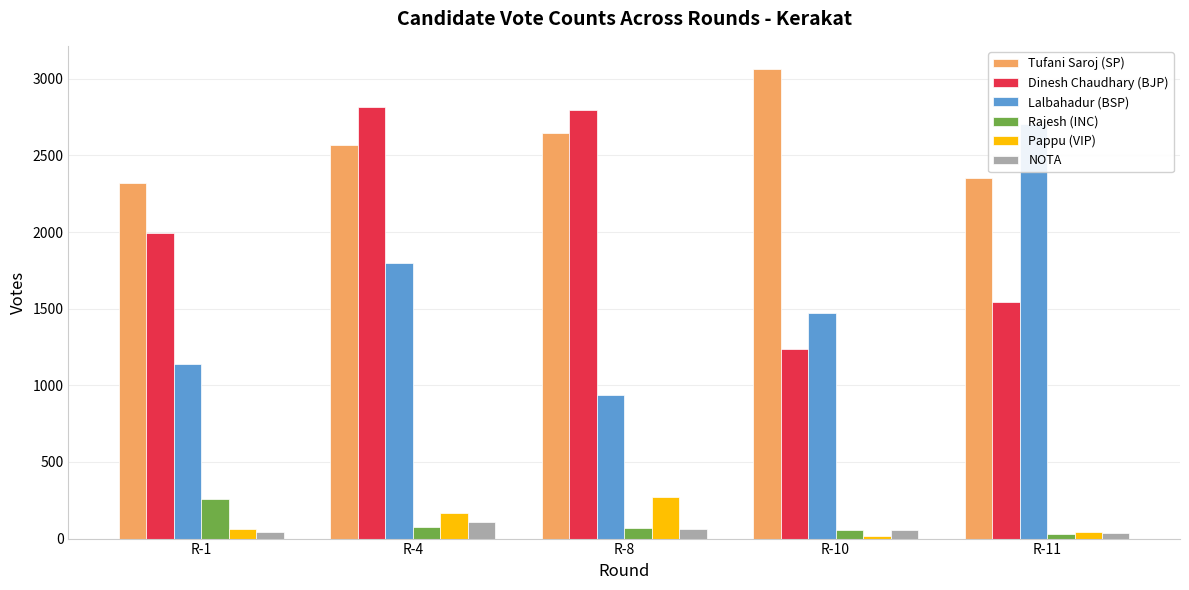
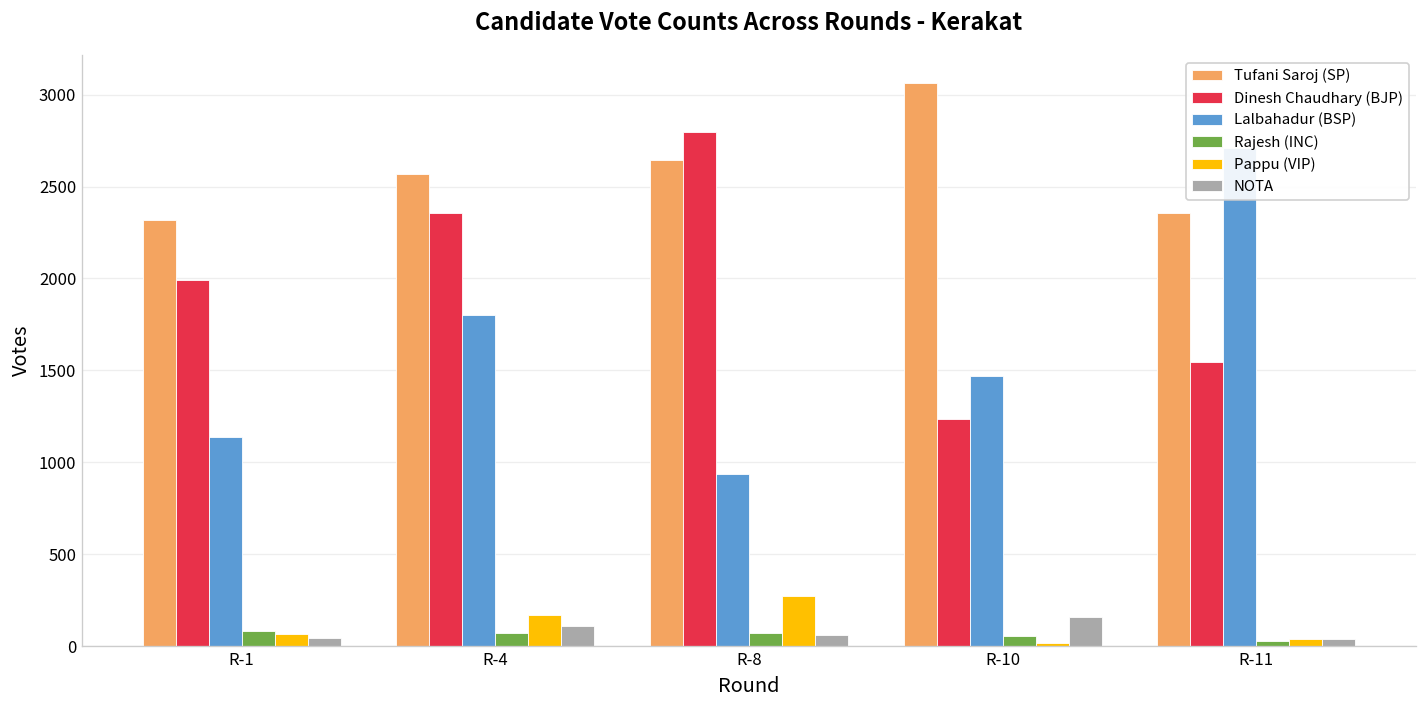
Rajesh (INC), R-1: 260 -> 90
Dinesh Chaudhary (BJP), R-4: 2820 -> 2350
NOTA, R-10: 60 -> 160
